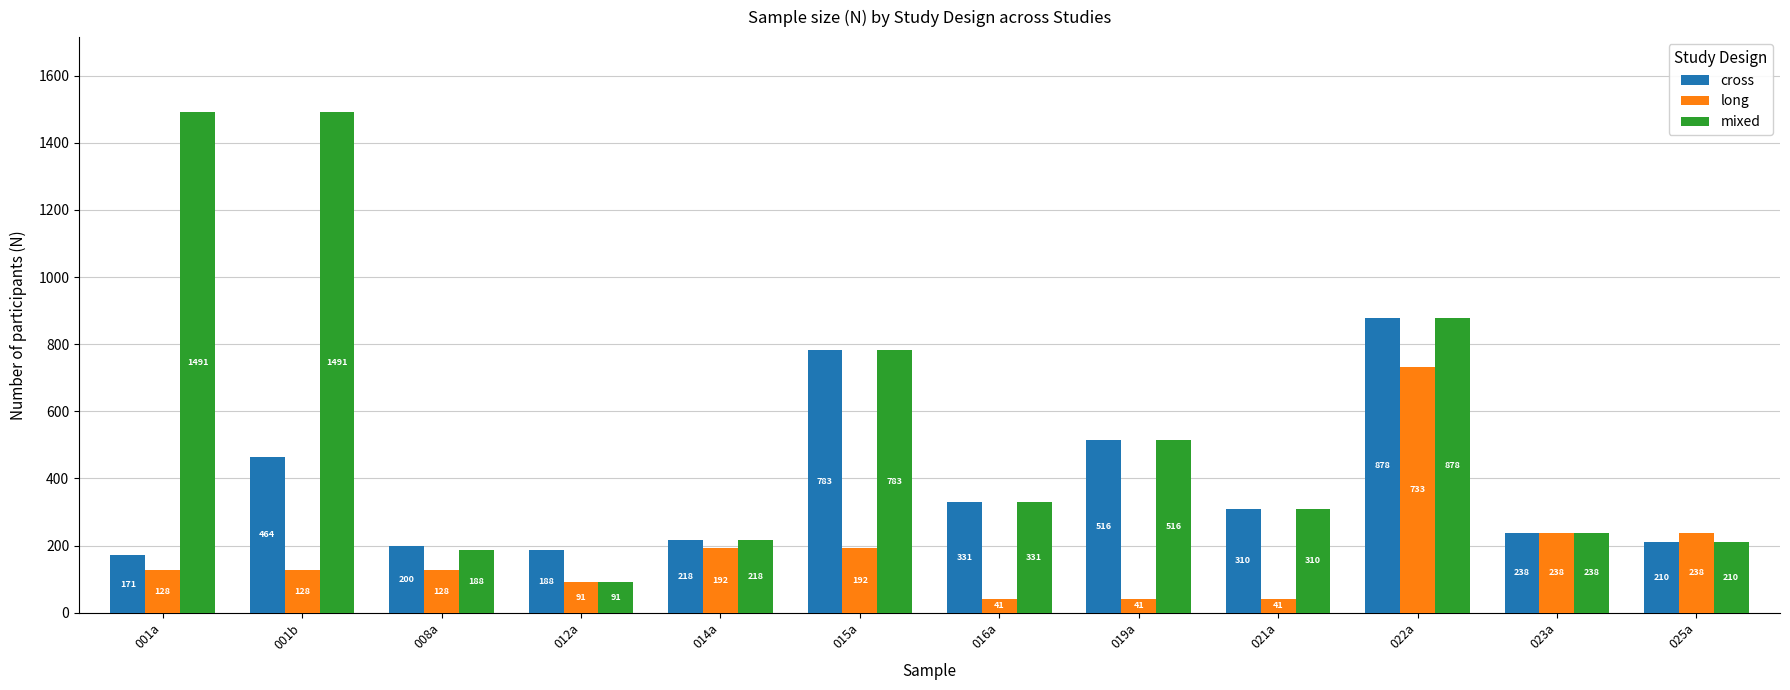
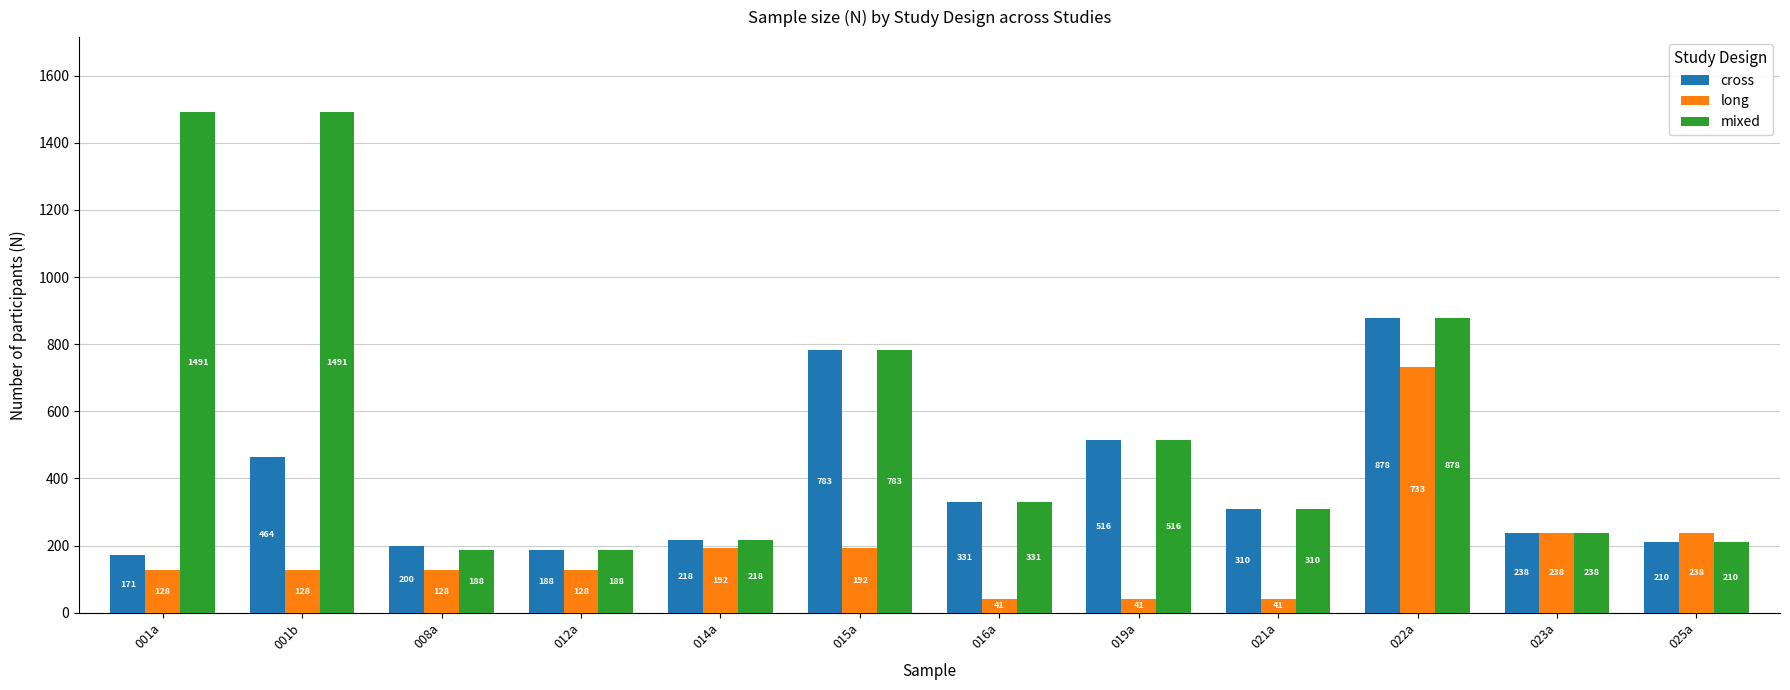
long, 012a: 91 -> 128
mixed, 012a: 91 -> 188
